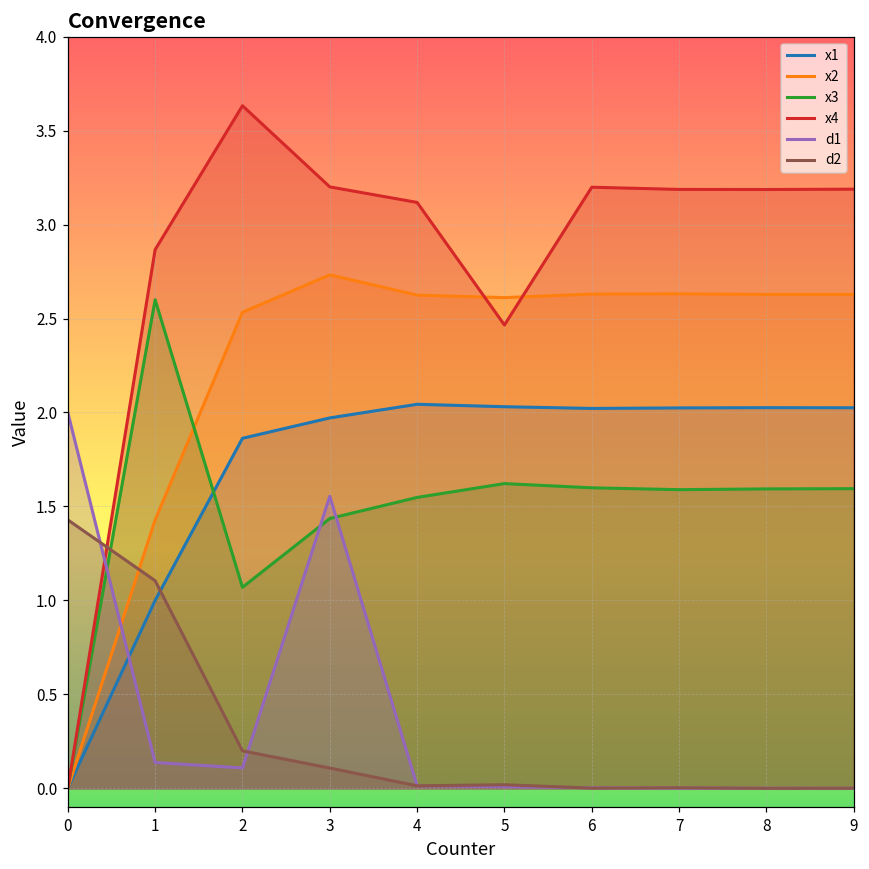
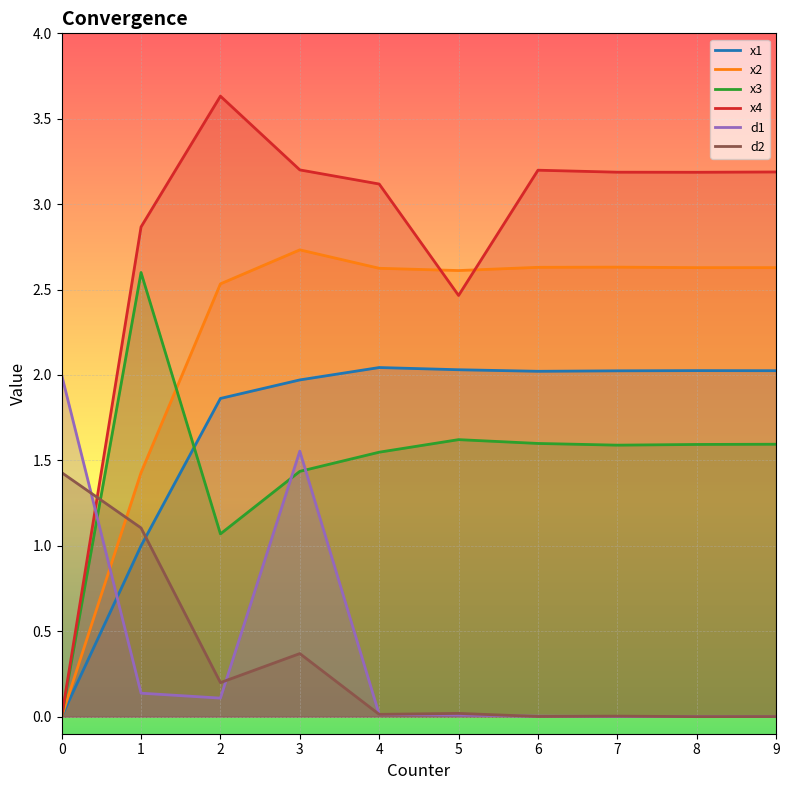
d2, 3: 0.11 -> 0.37
